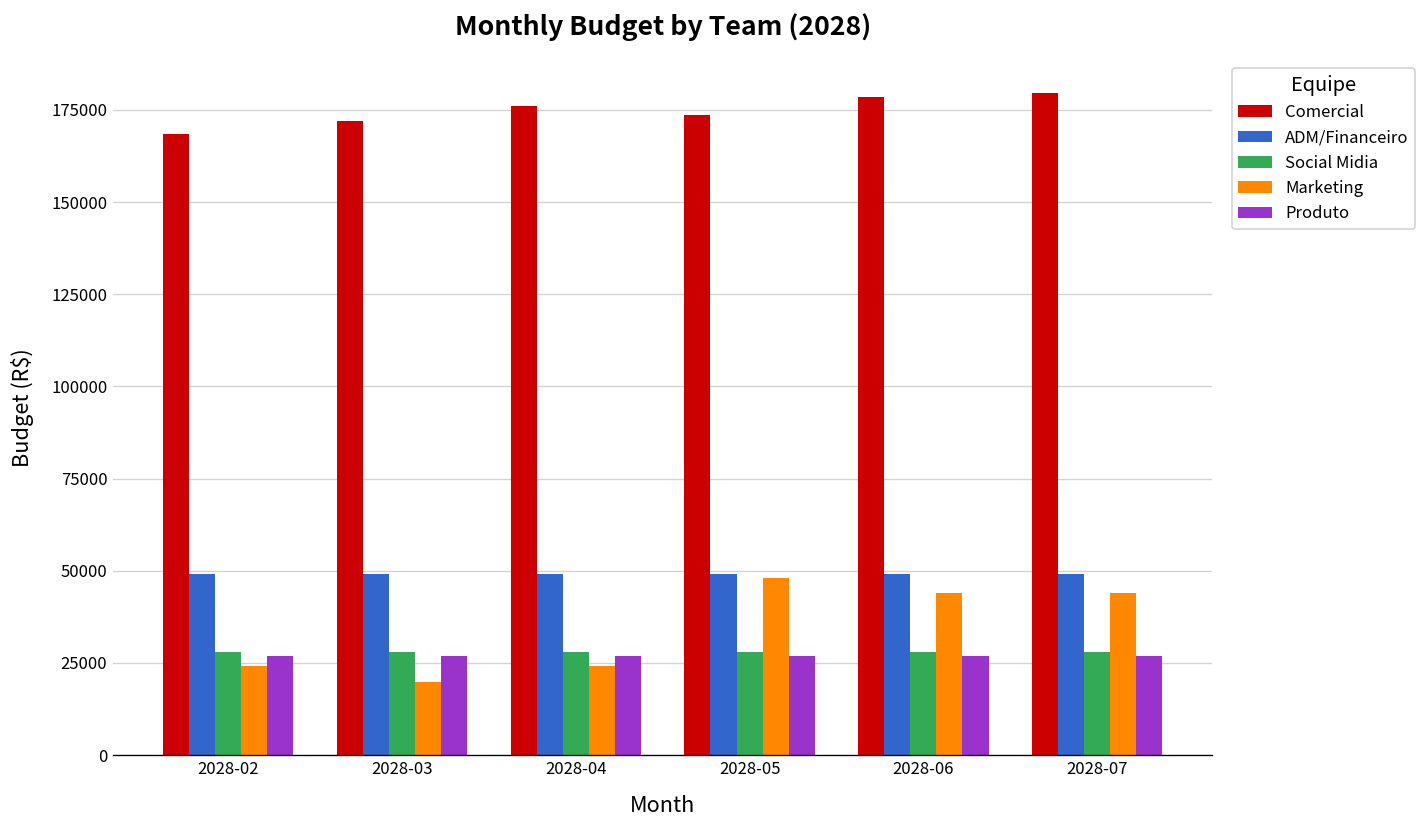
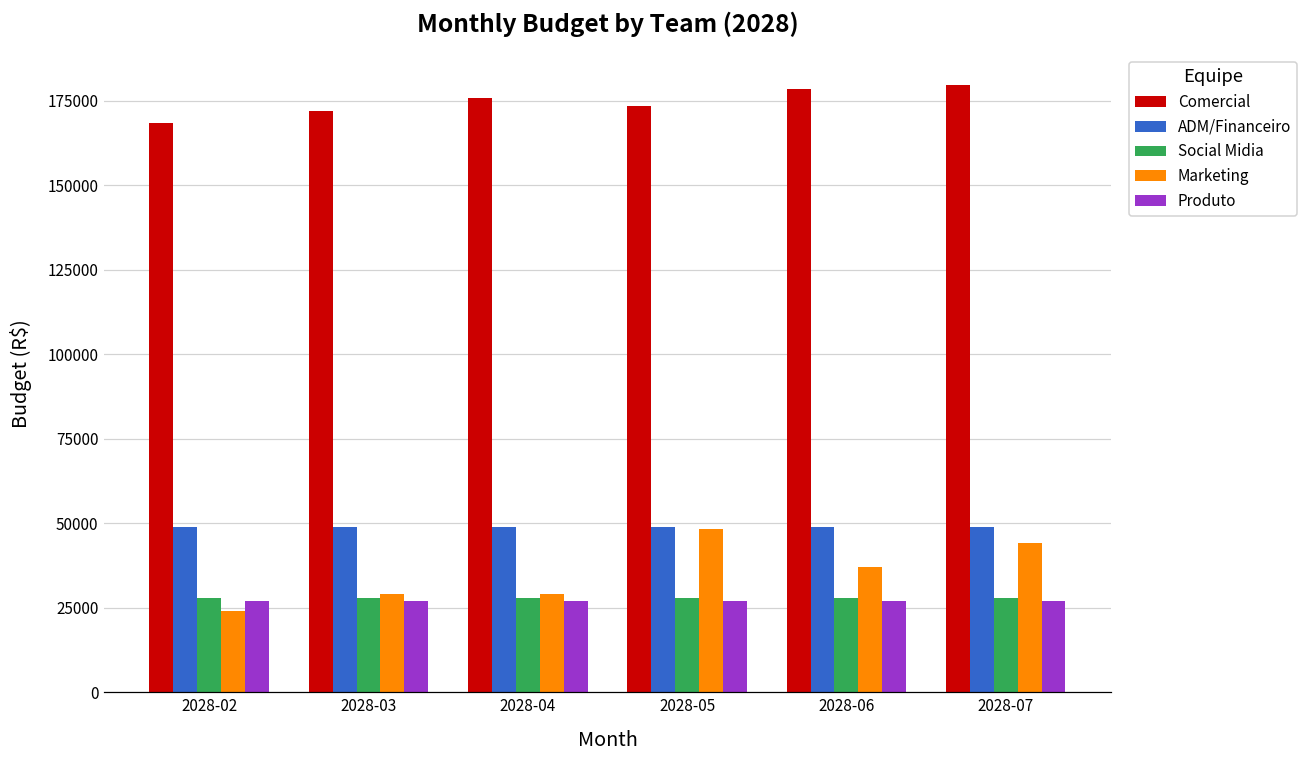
Marketing, 2028-03: 20000 -> 29000
Marketing, 2028-04: 24000 -> 29000
Marketing, 2028-06: 44000 -> 37000
